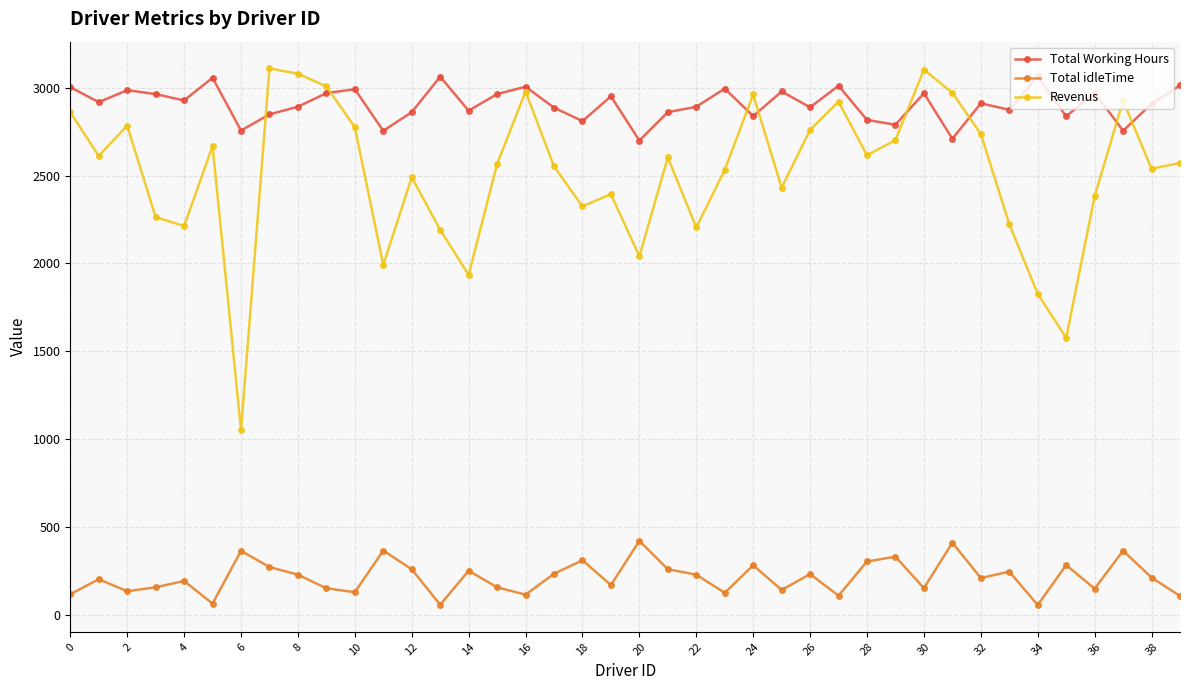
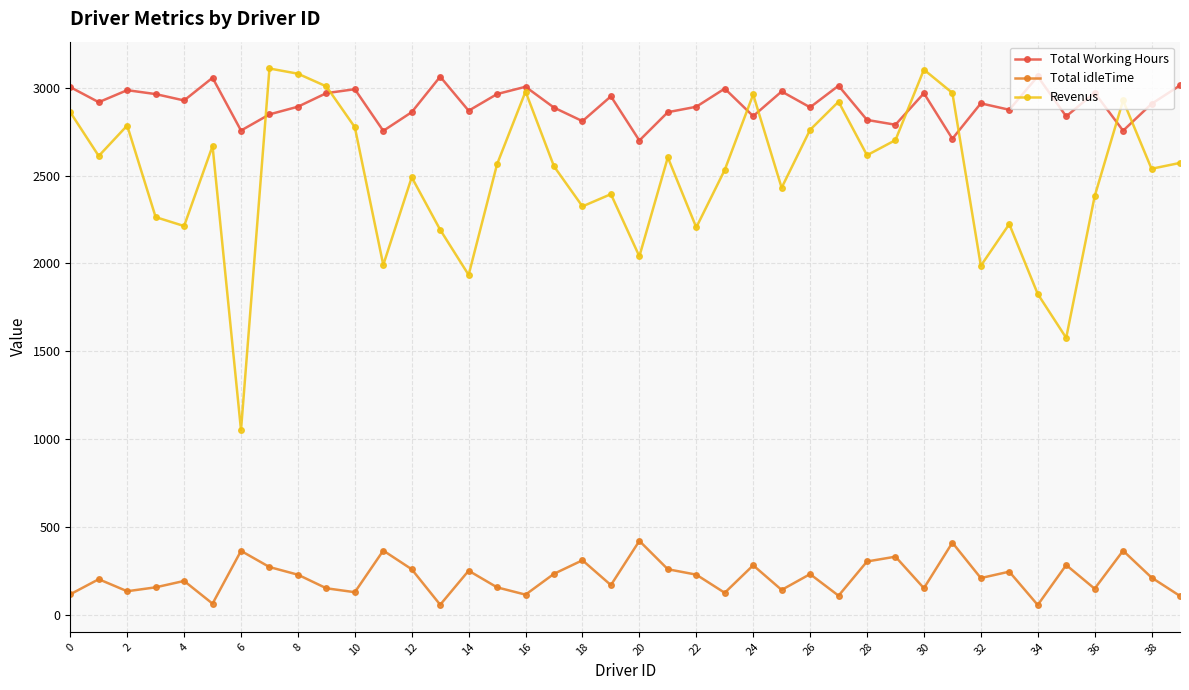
Revenus, 32: 2740 -> 1990
